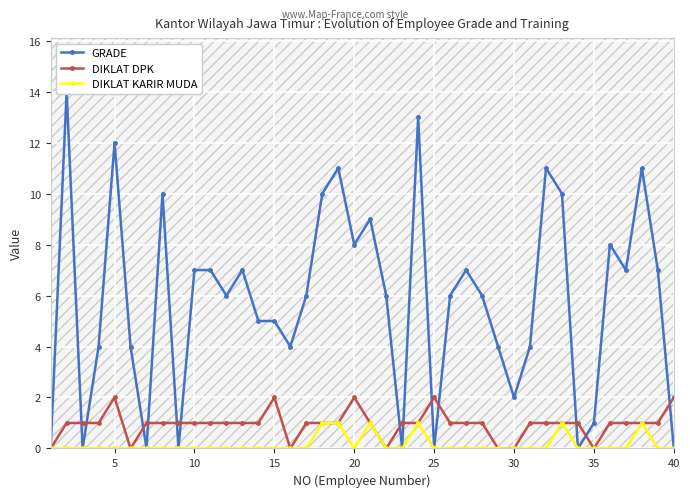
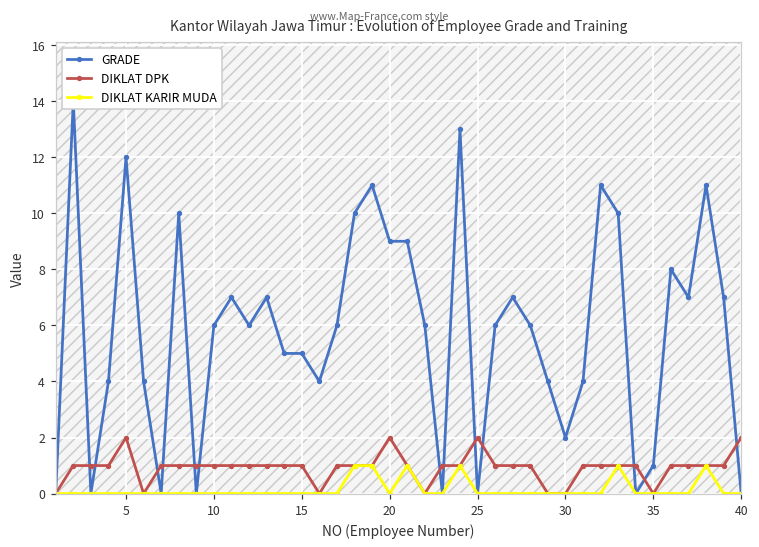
GRADE, 10: 7 -> 6
DIKLAT DPK, 15: 2 -> 1
GRADE, 20: 8 -> 9
